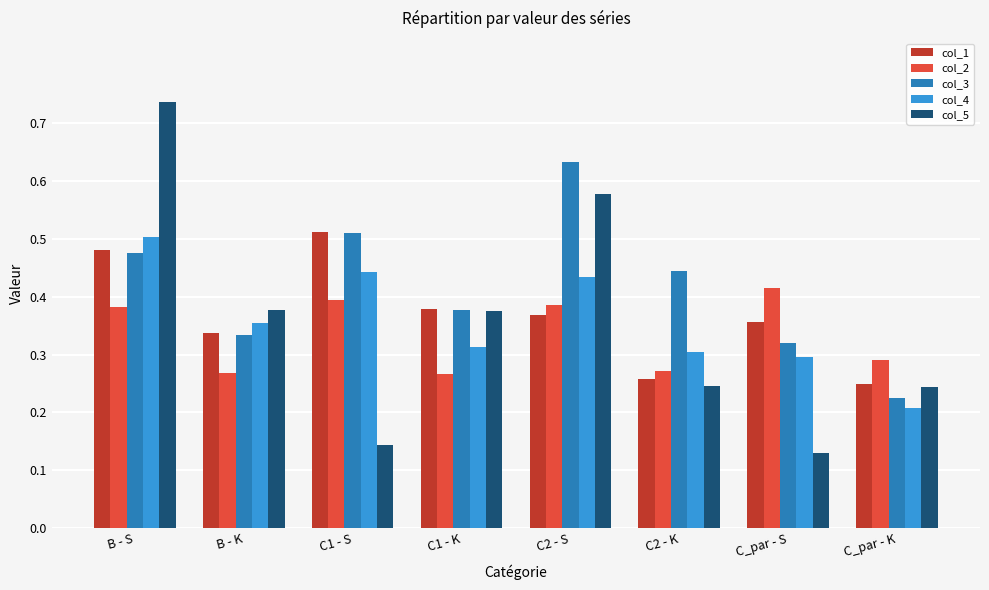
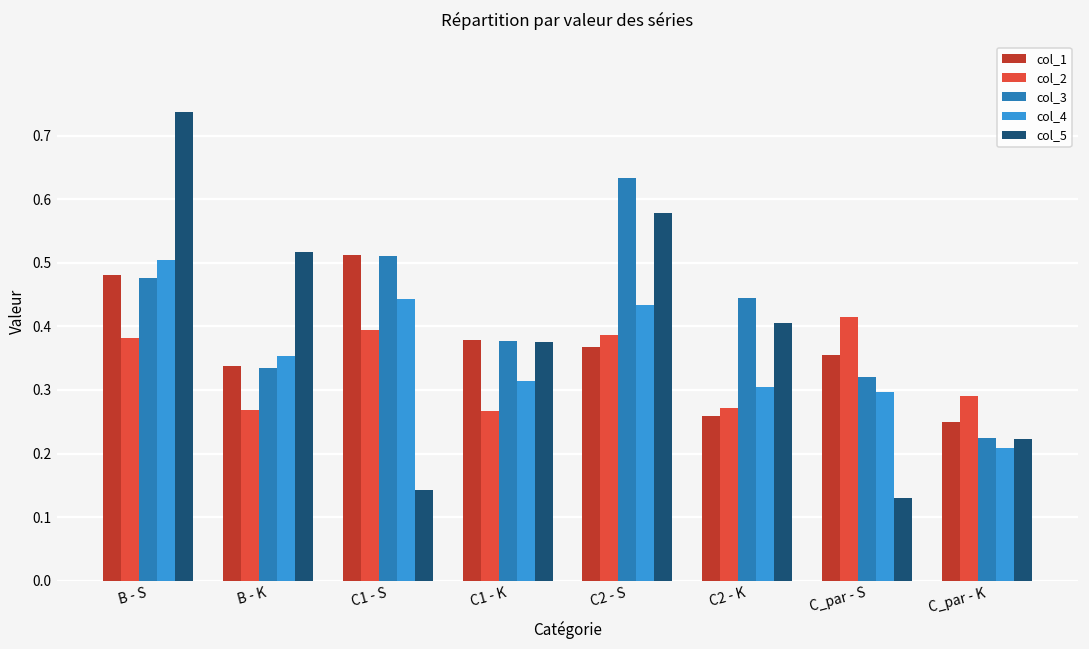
col_5, B - K: 0.38 -> 0.52
col_5, C2 - K: 0.25 -> 0.41
col_5, C_par - K: 0.24 -> 0.22
